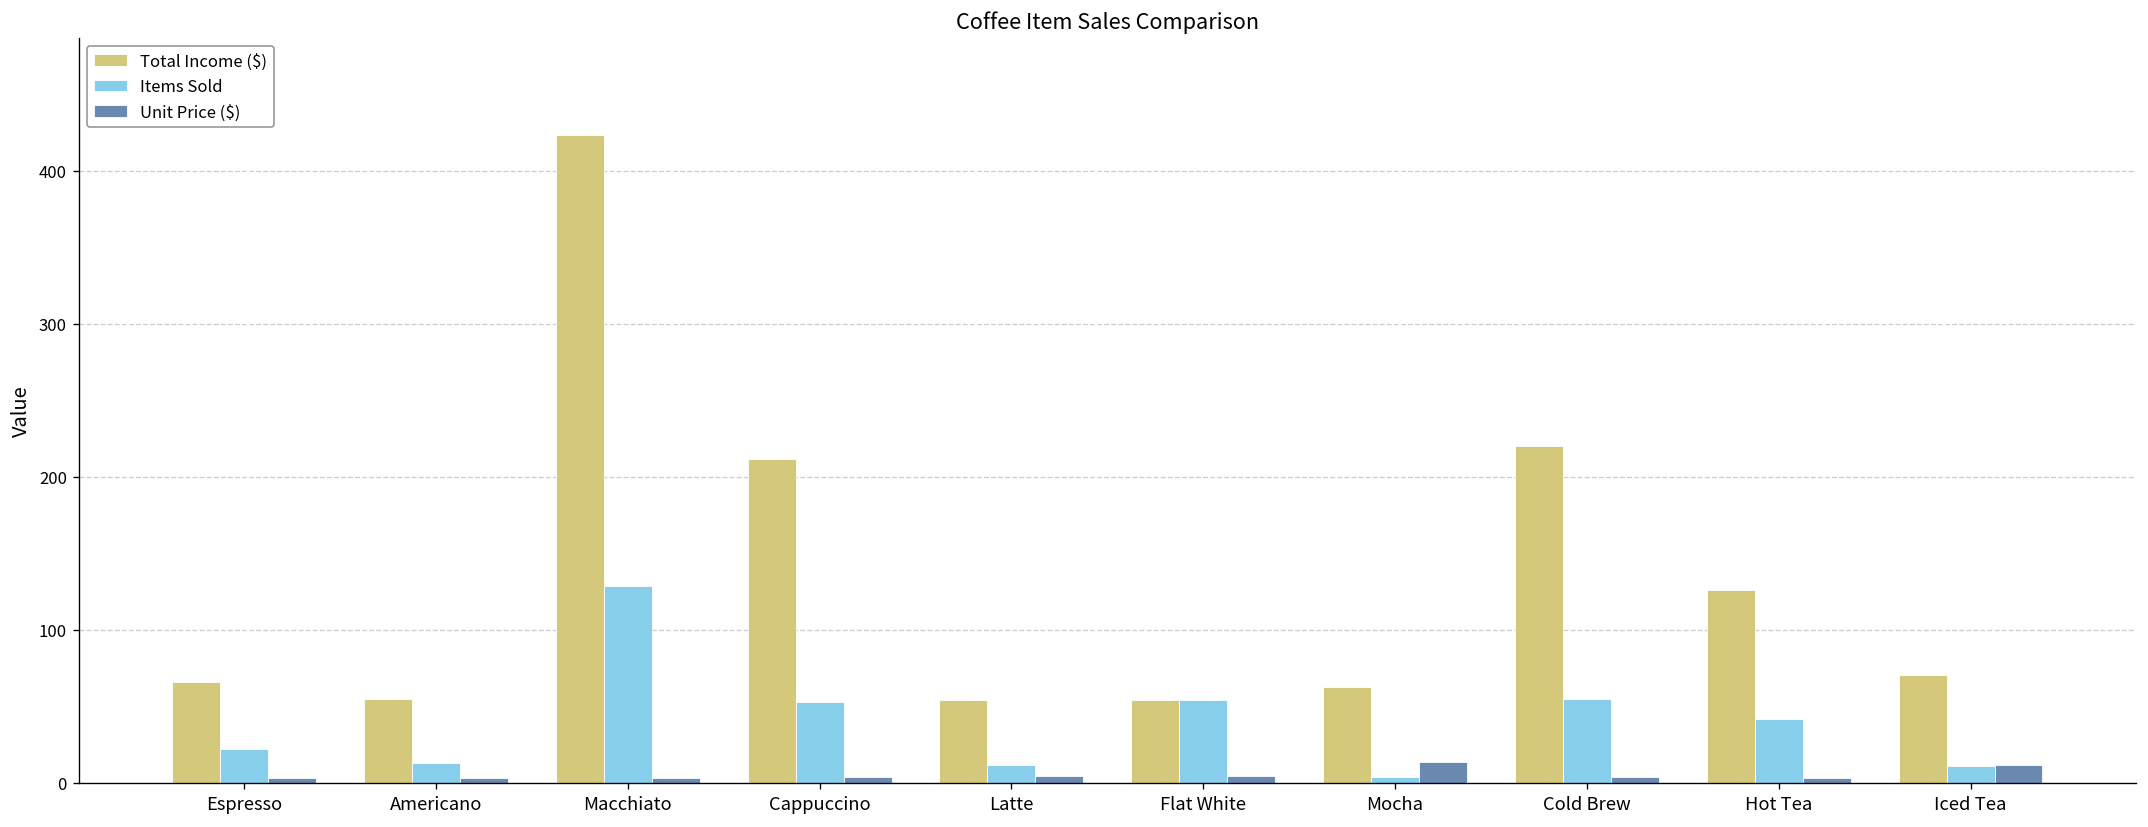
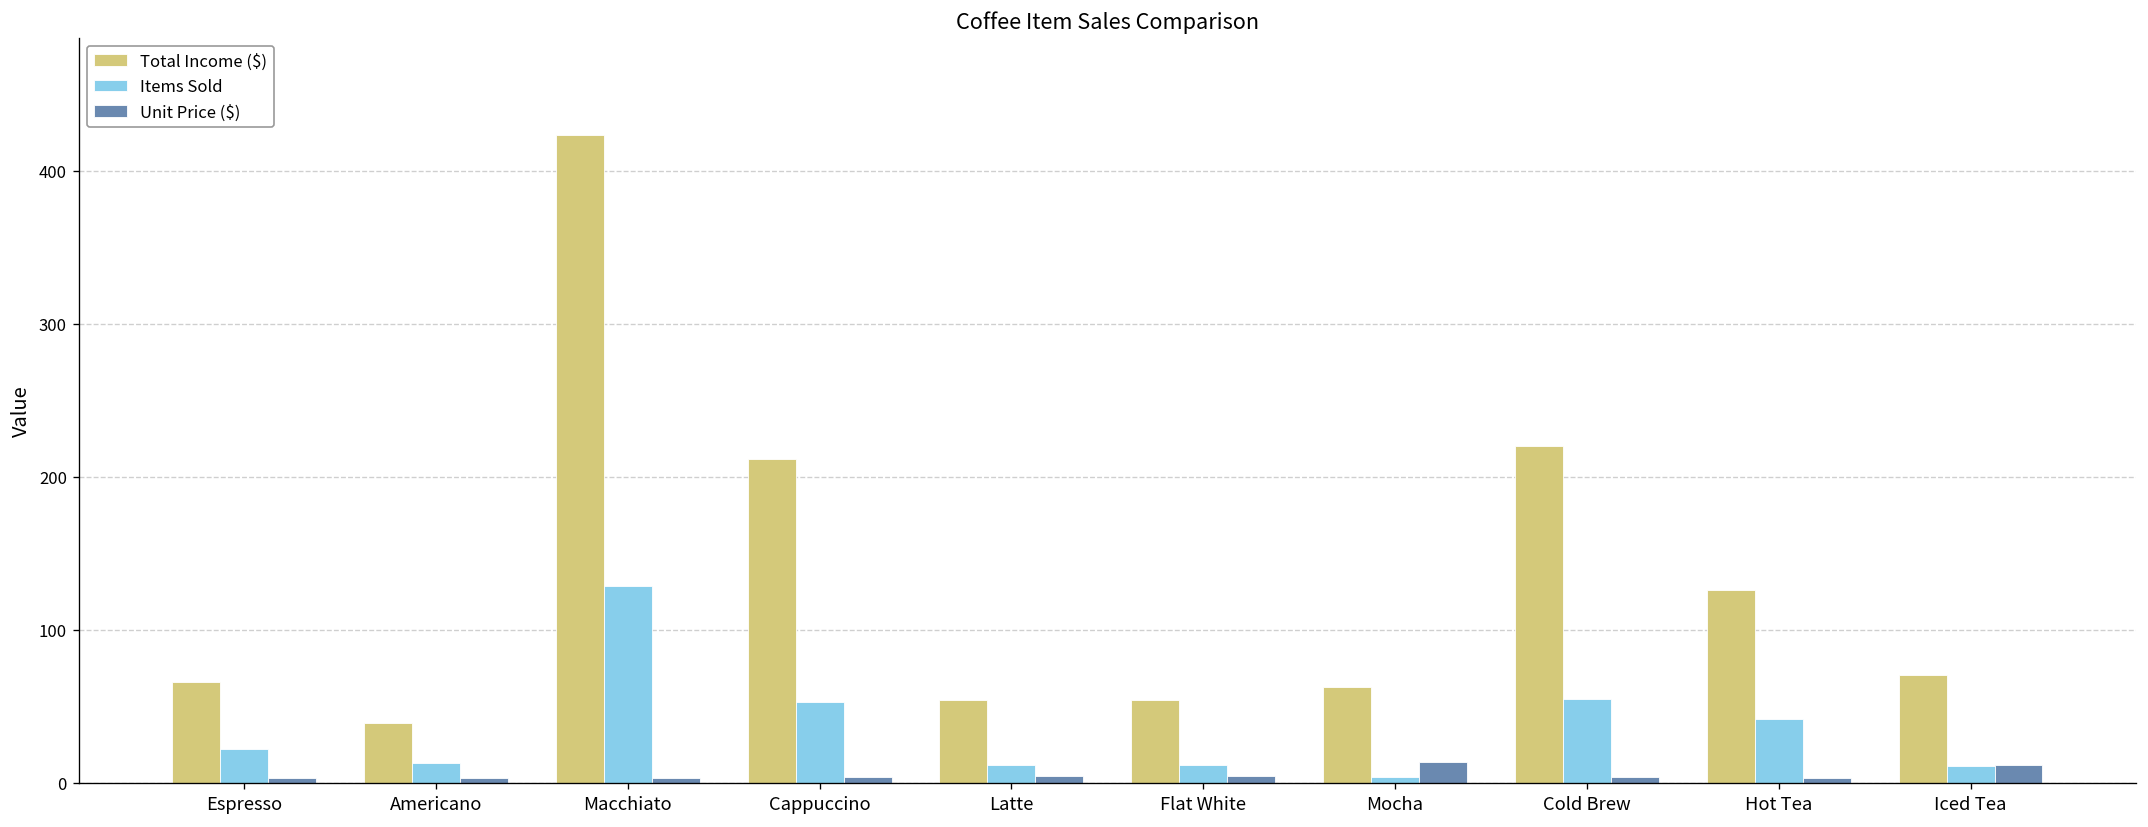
Total Income ($), Americano: 55 -> 39
Items Sold, Flat White: 54 -> 12
